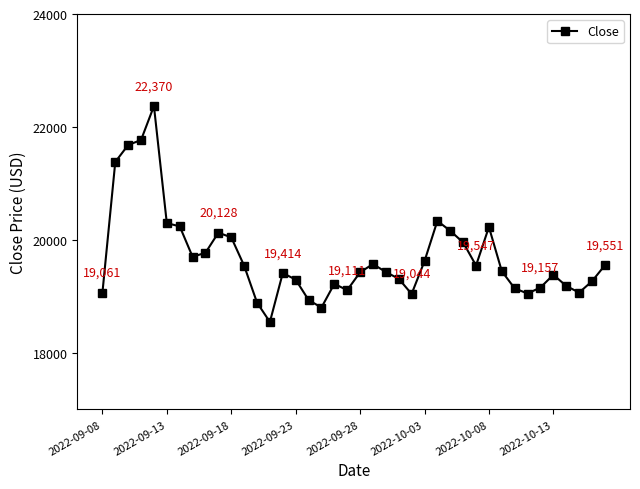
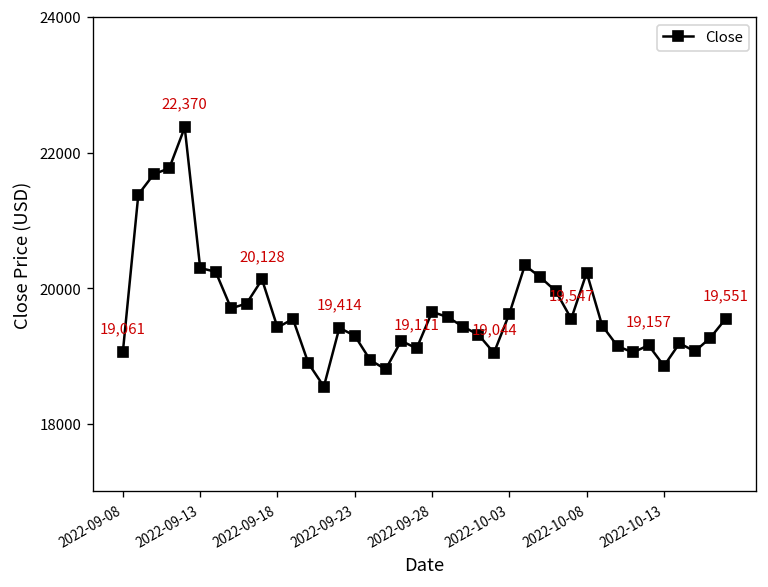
2022-09-18: 20000 -> 19400
2022-09-28: 19400 -> 19700
2022-10-13: 19400 -> 18900
